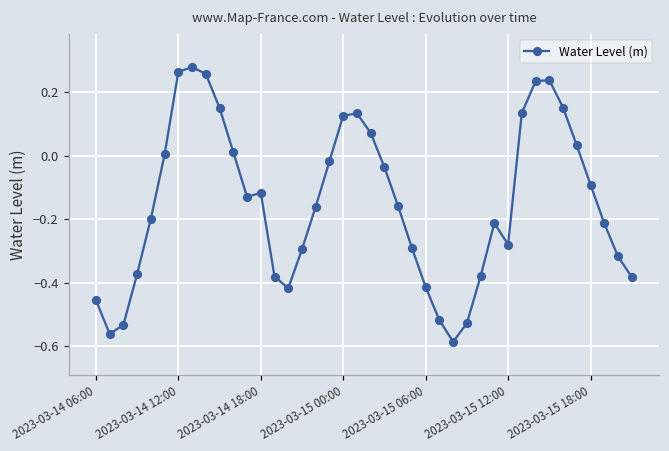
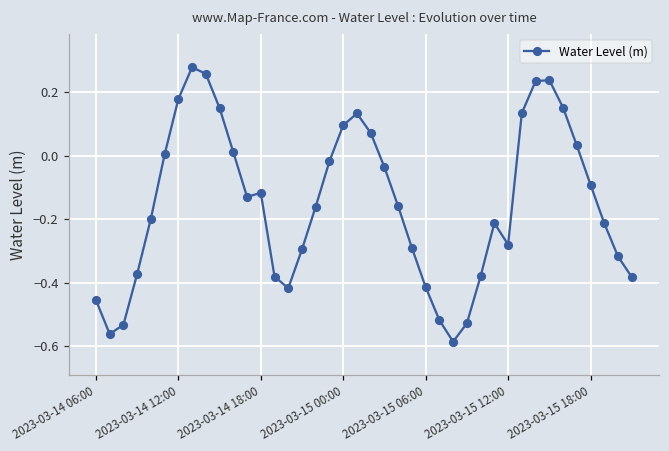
2023-03-14 12:00: 0.26 -> 0.18
2023-03-15 00:00: 0.13 -> 0.10
